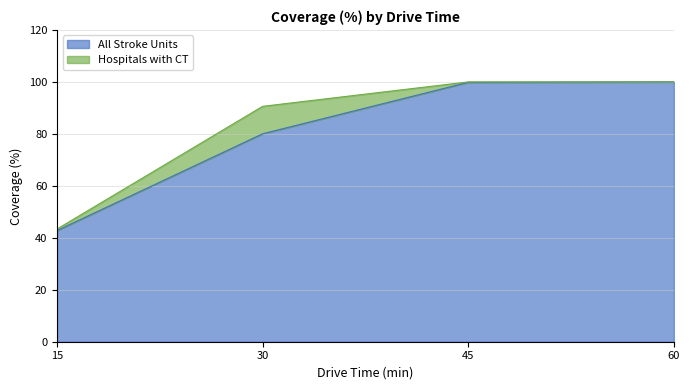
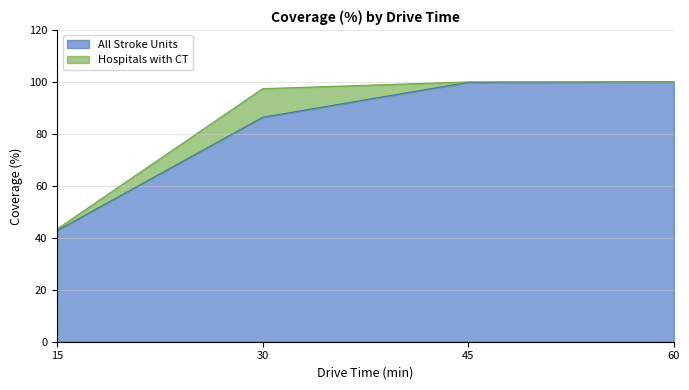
All Stroke Units, 30: 80 -> 86
Hospitals with CT, 30: 91 -> 97
